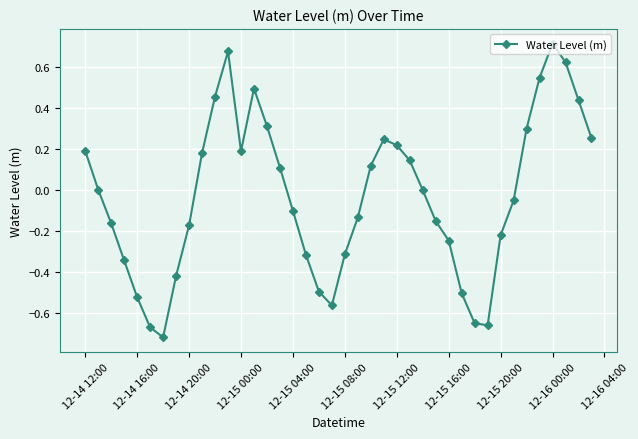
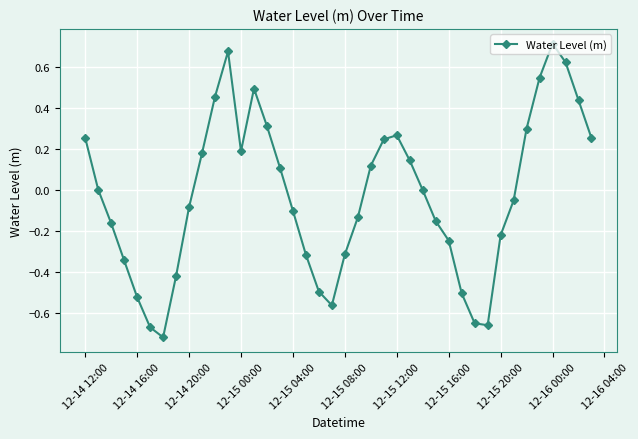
12-14 12:00: 0.19 -> 0.25
12-14 20:00: -0.17 -> -0.08
12-15 12:00: 0.22 -> 0.27
